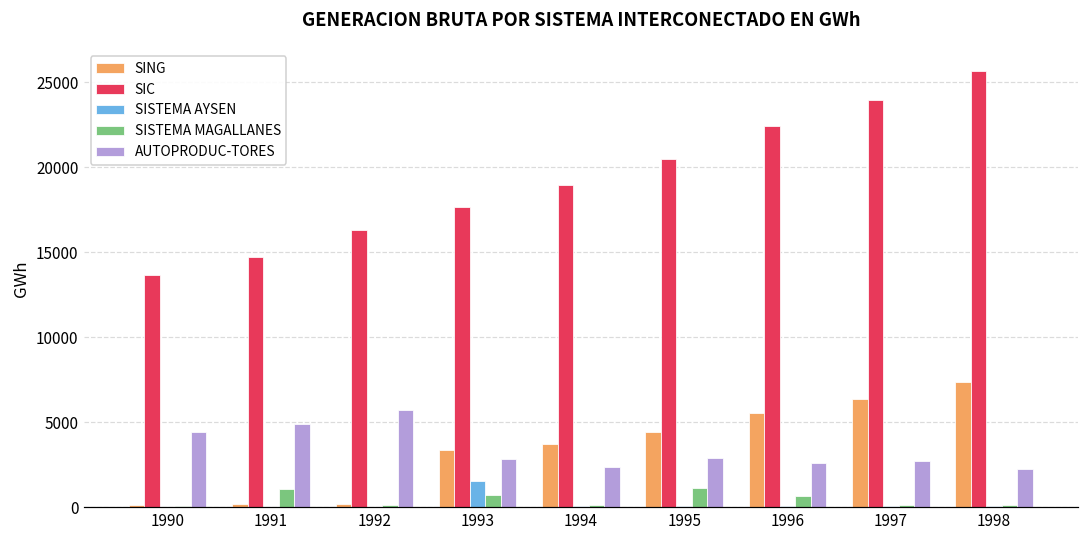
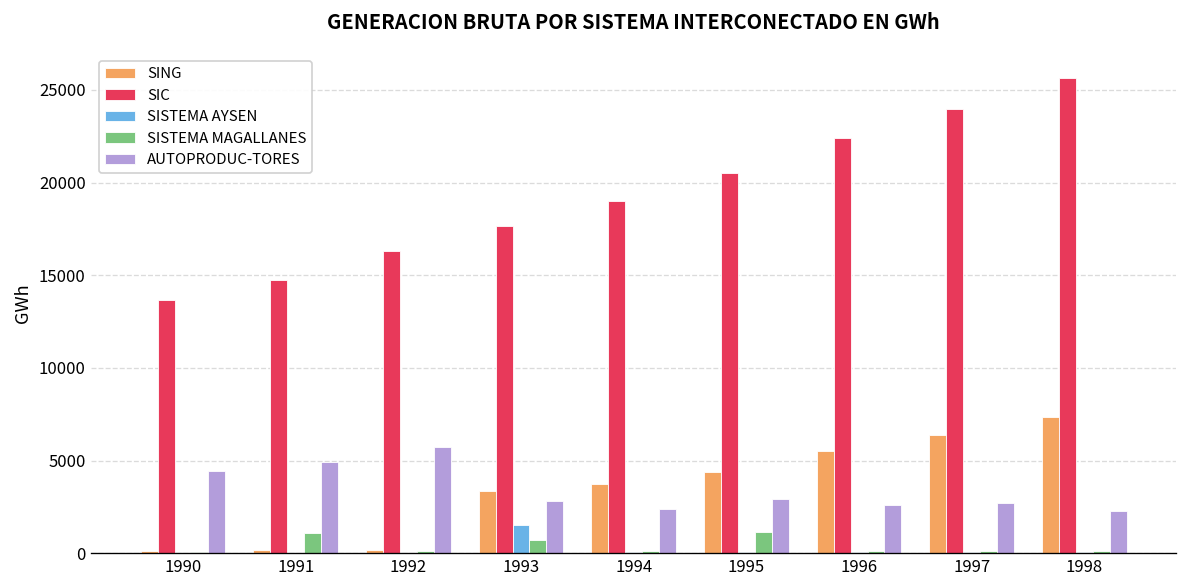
SISTEMA MAGALLANES, 1996: 700 -> 100
